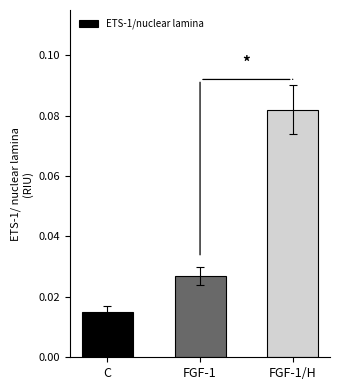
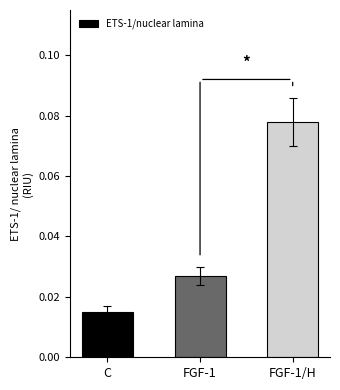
ETS-1/nuclear lamina, FGF-1/H: 0.082 -> 0.078
